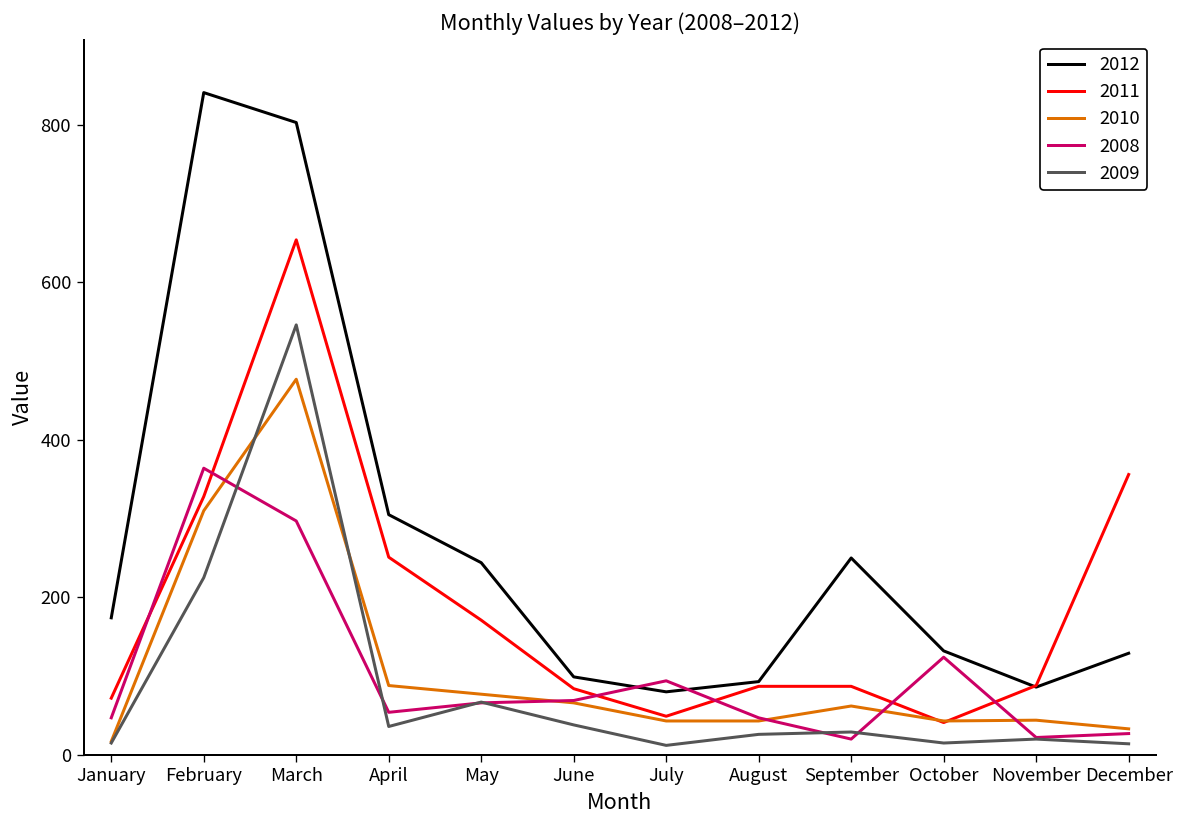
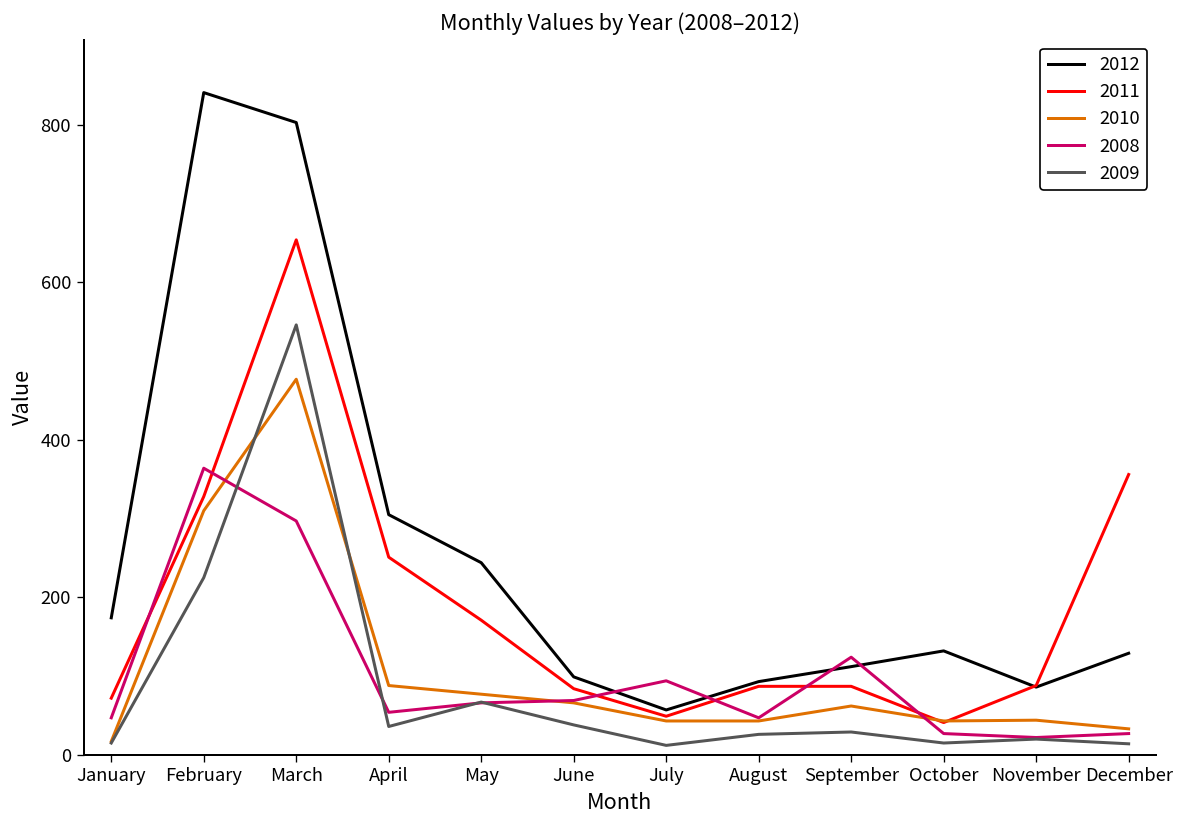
2012, July: 80 -> 60
2012, September: 250 -> 110
2008, September: 20 -> 120
2008, October: 120 -> 30
